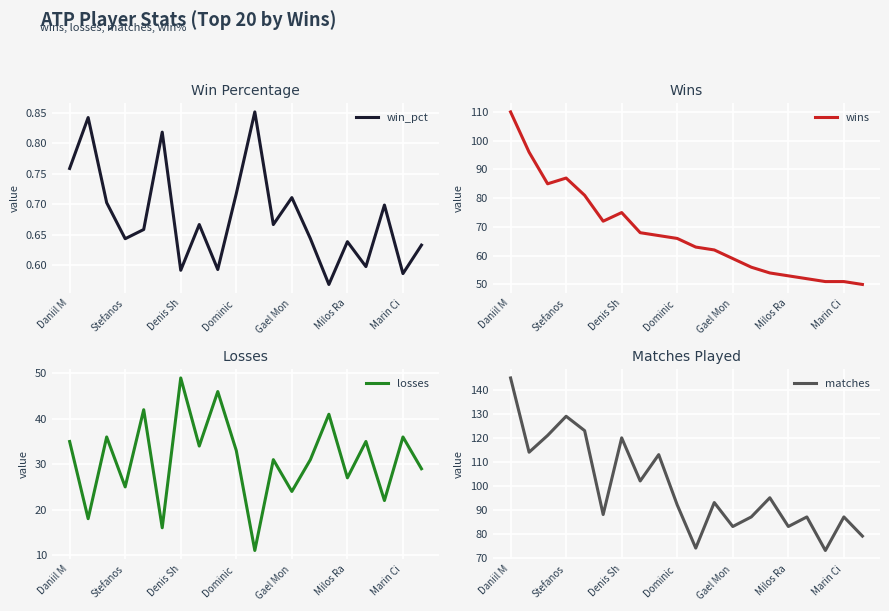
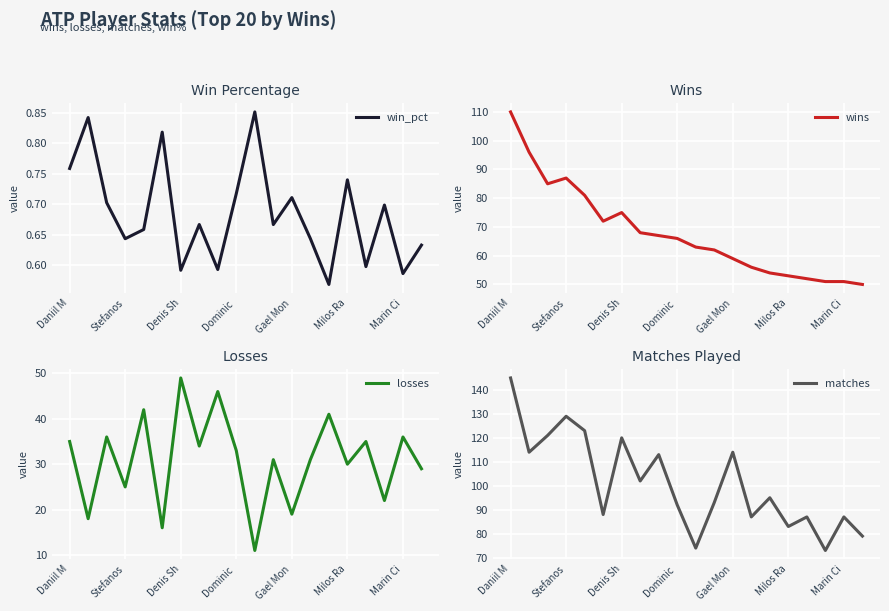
Win Percentage, Milos Ra: 0.64 -> 0.74
Losses, Gael Mon: 24 -> 19
Losses, Milos Ra: 27 -> 30
Matches Played, Gael Mon: 83 -> 114
